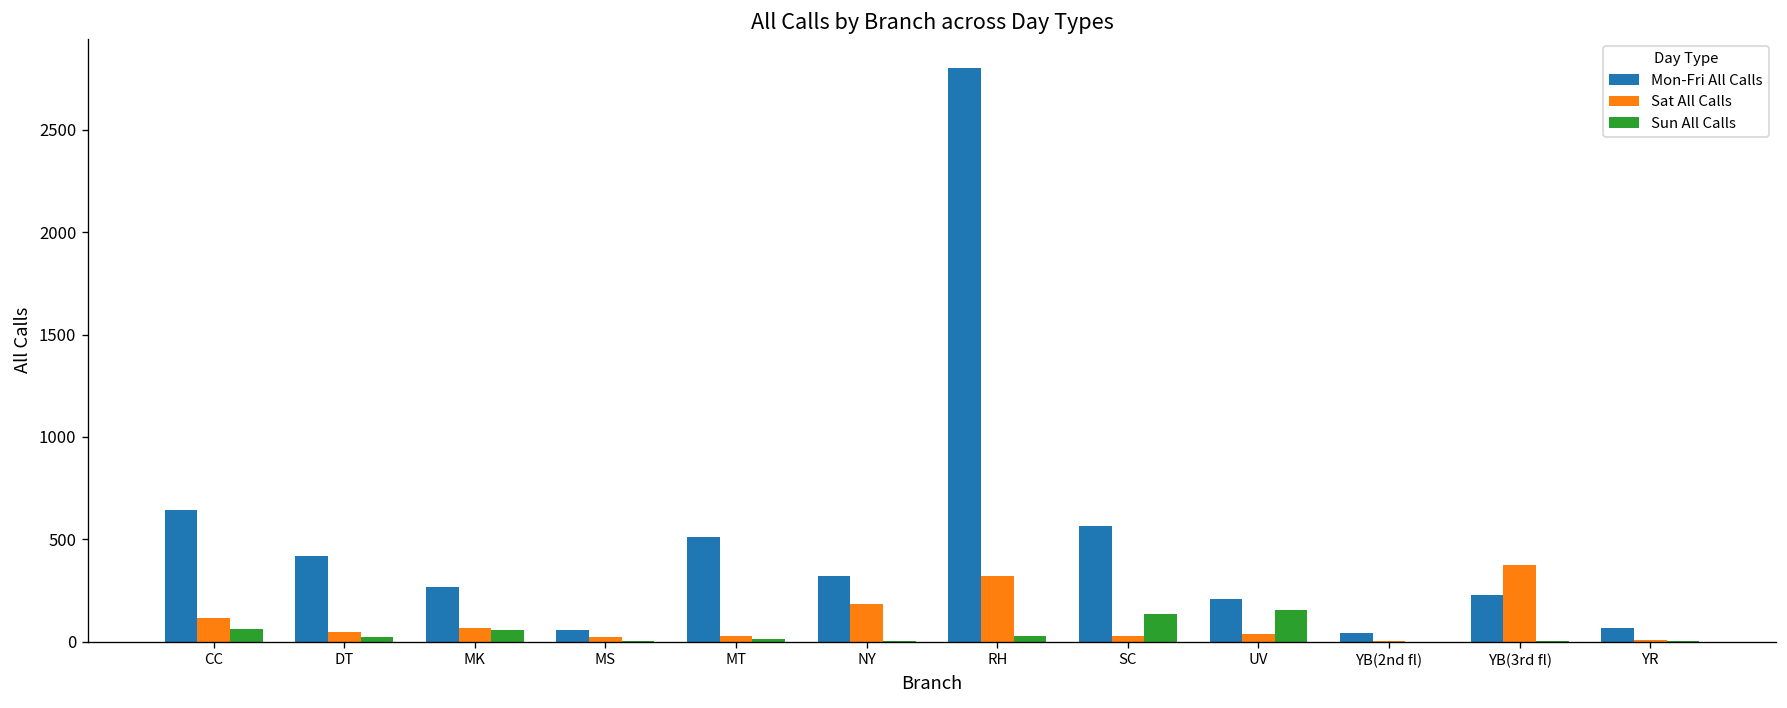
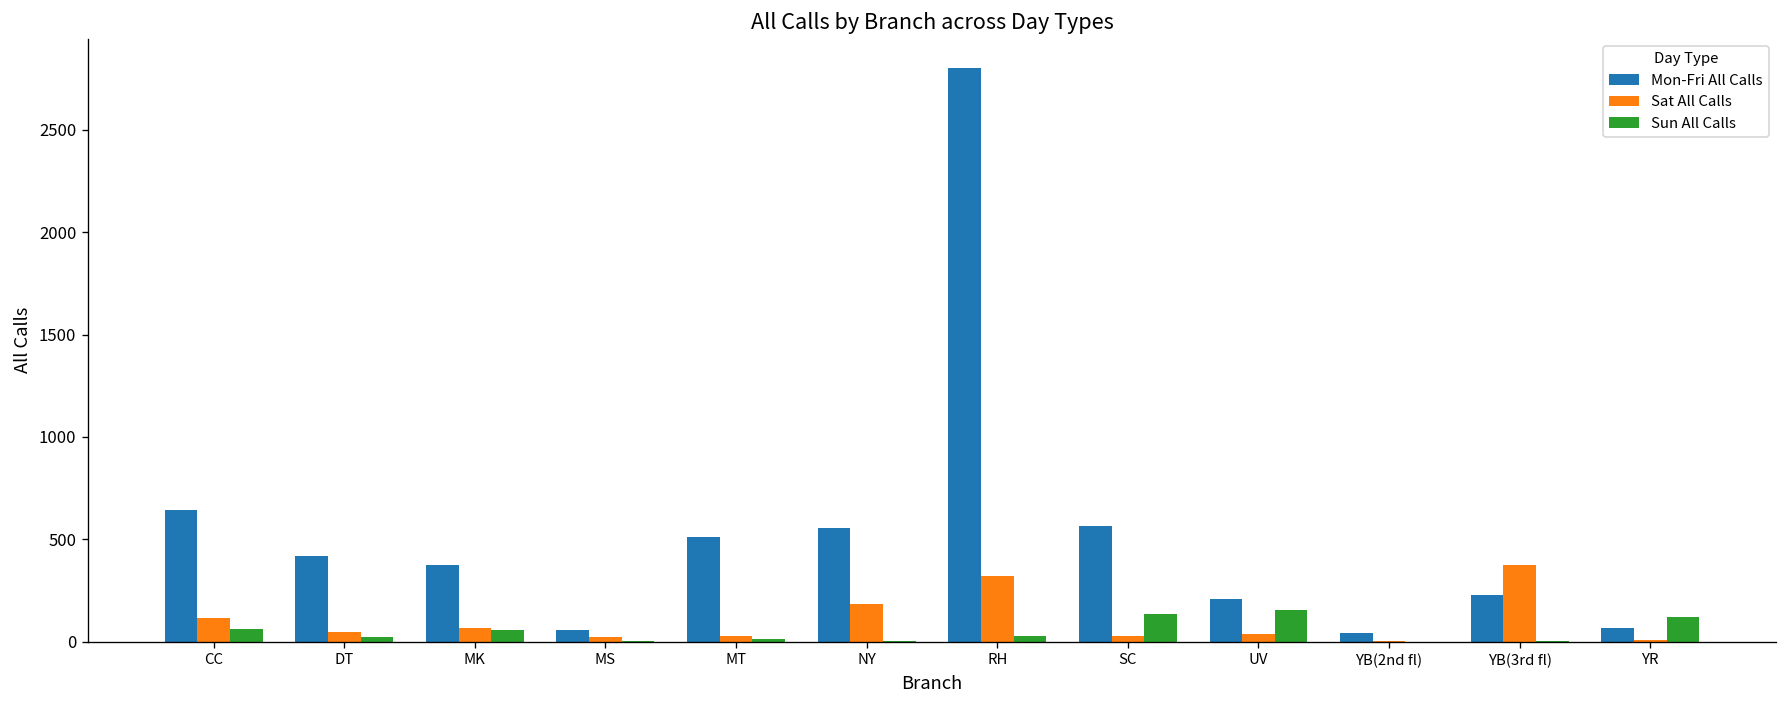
Mon-Fri All Calls, MK: 270 -> 370
Mon-Fri All Calls, NY: 320 -> 560
Sun All Calls, YR: 10 -> 120
